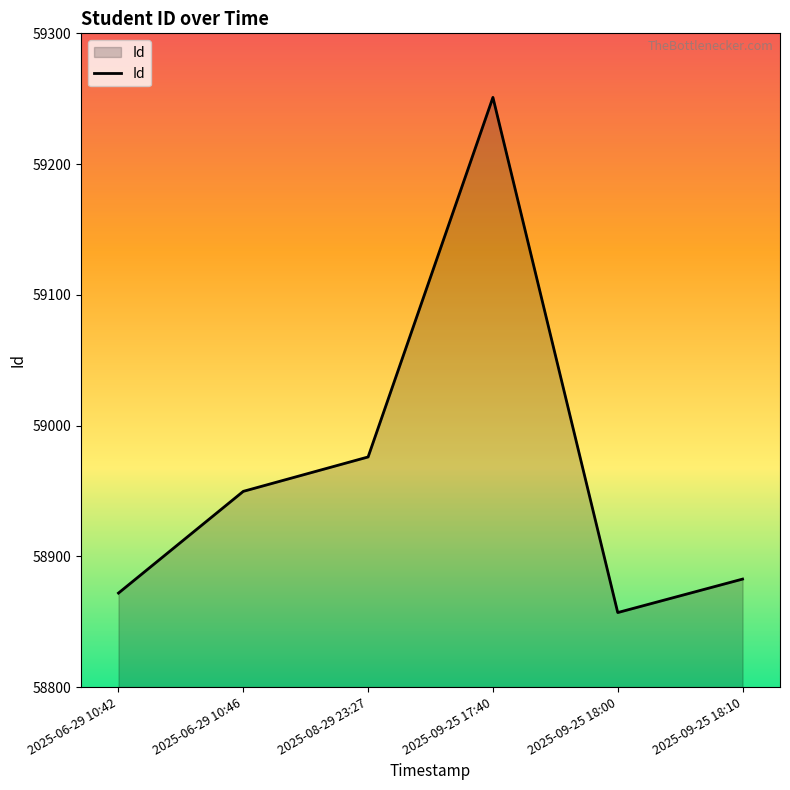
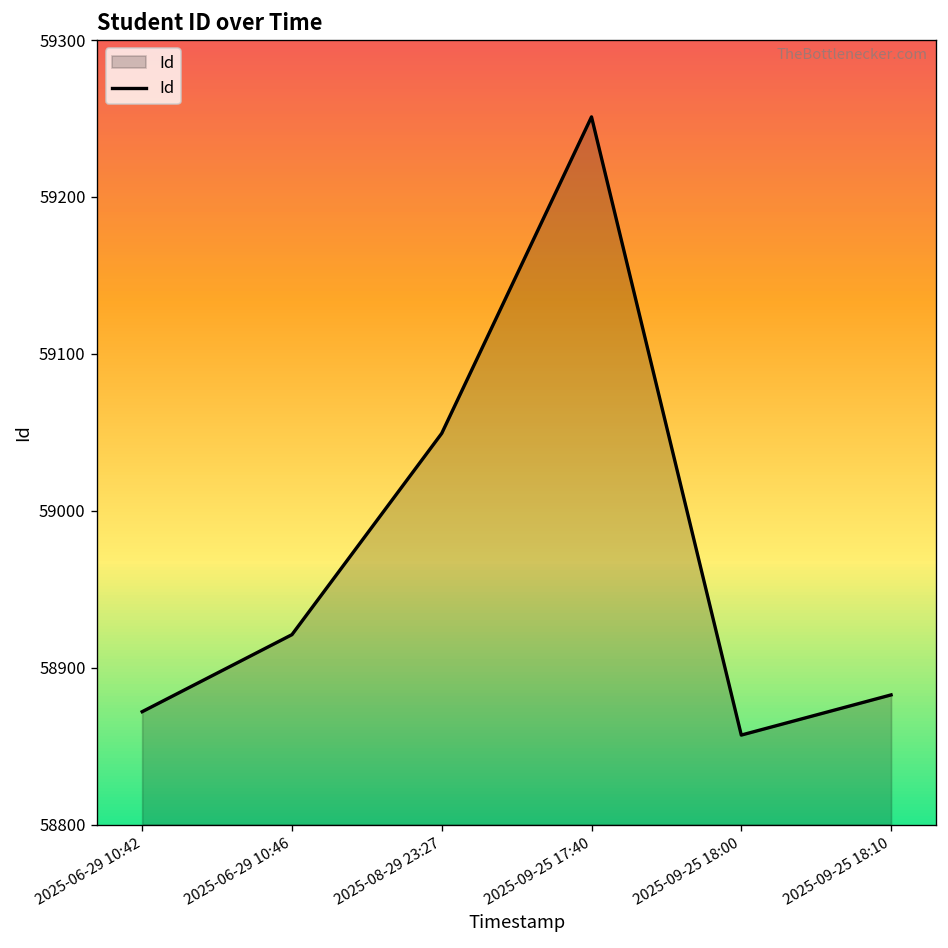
2025-06-29 10:46: 58950 -> 58921
2025-08-29 23:27: 58976 -> 59049
